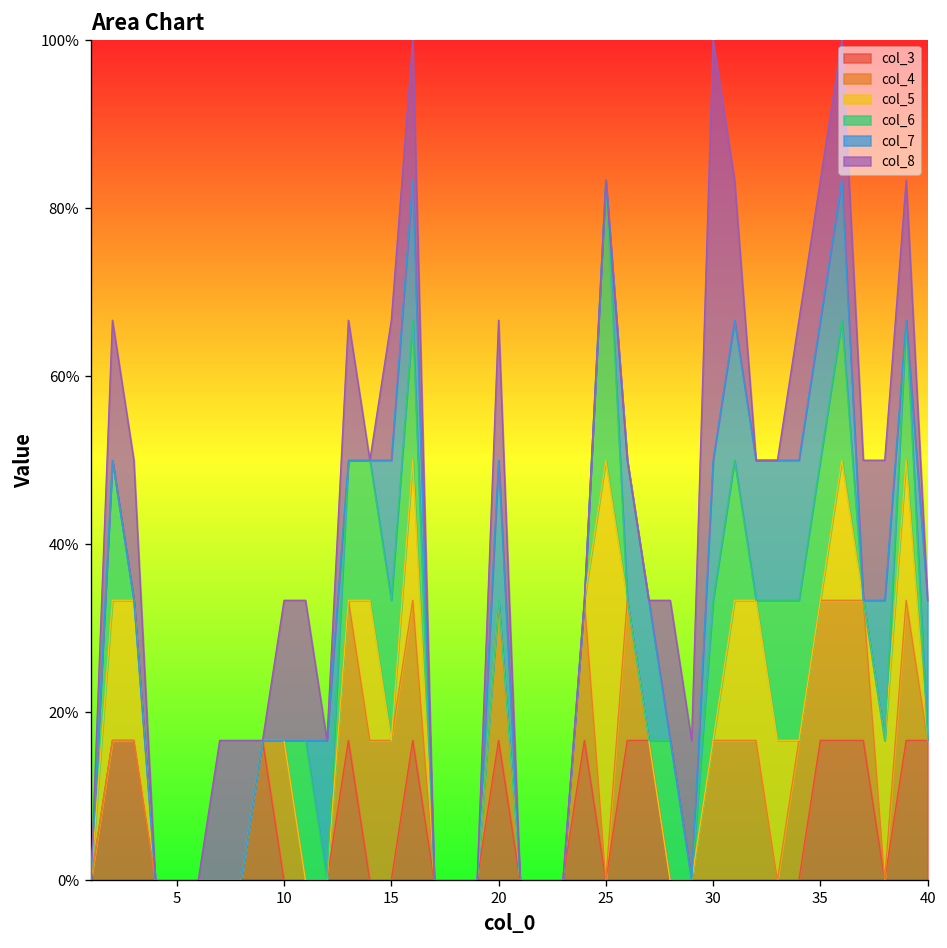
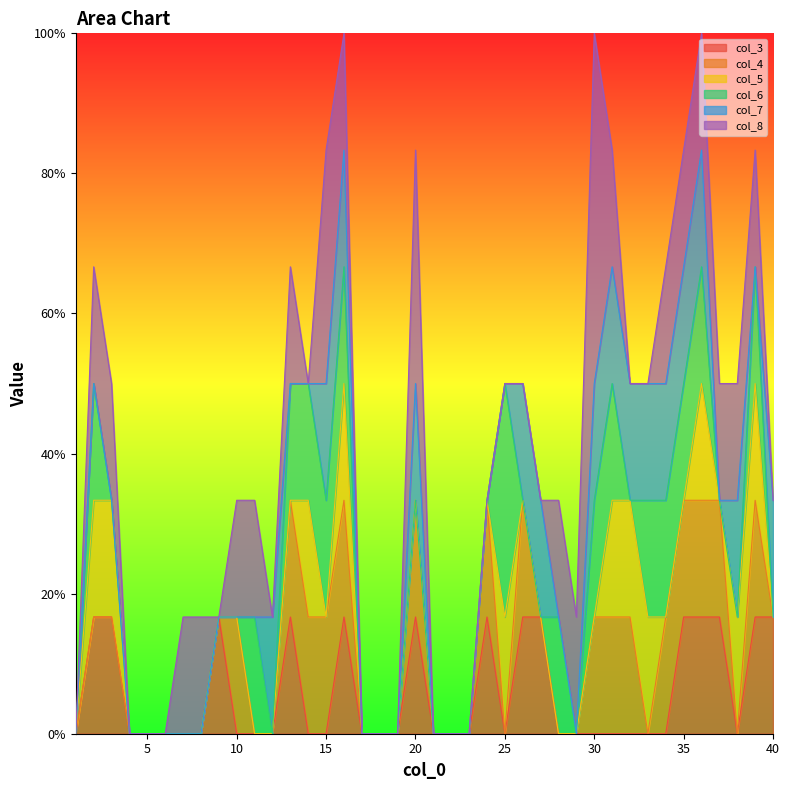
col_8, 15: 17% -> 33%
col_8, 20: 17% -> 33%
col_5, 25: 50% -> 17%
